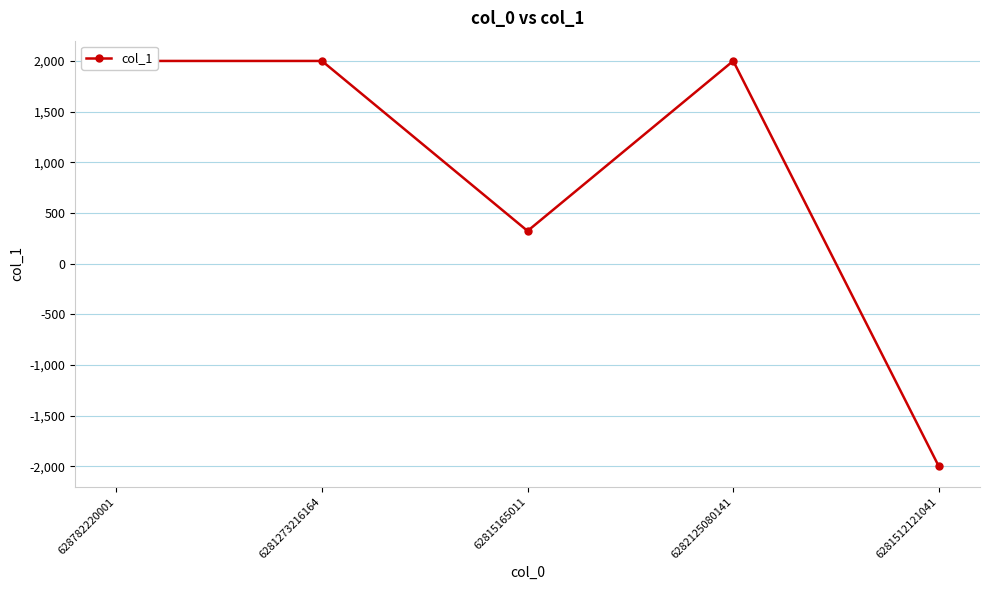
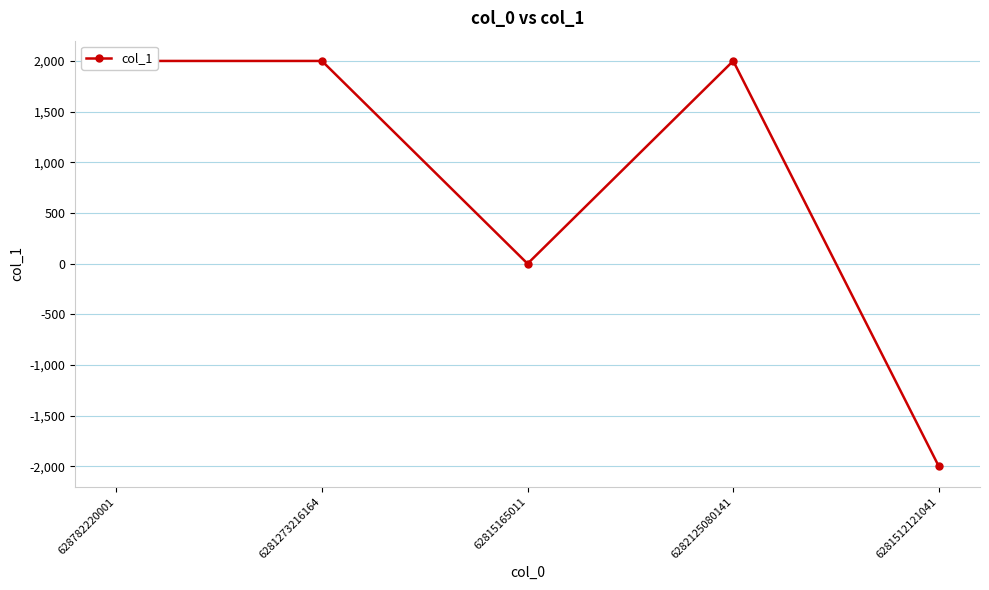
62815165011: 320 -> 0
